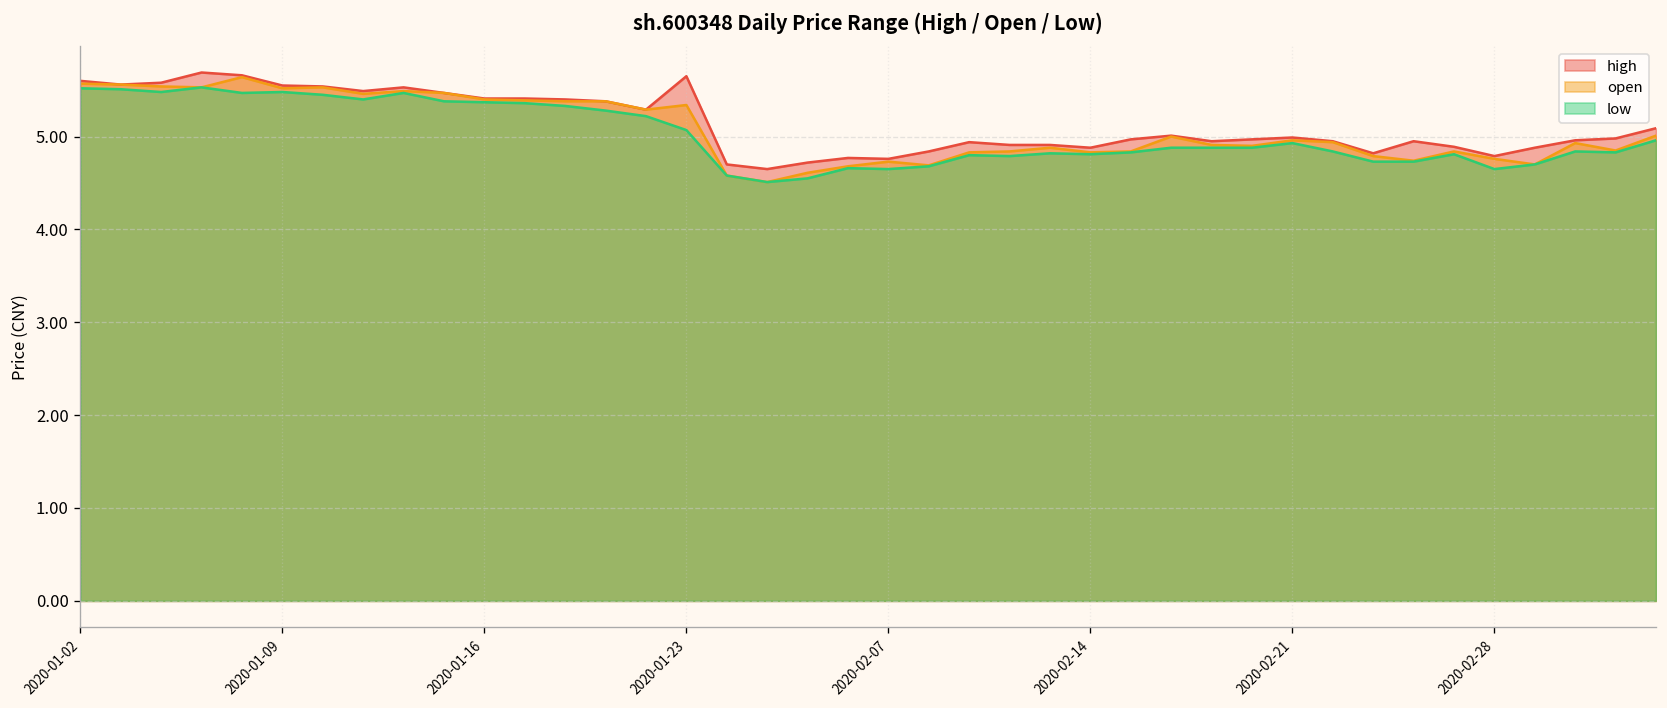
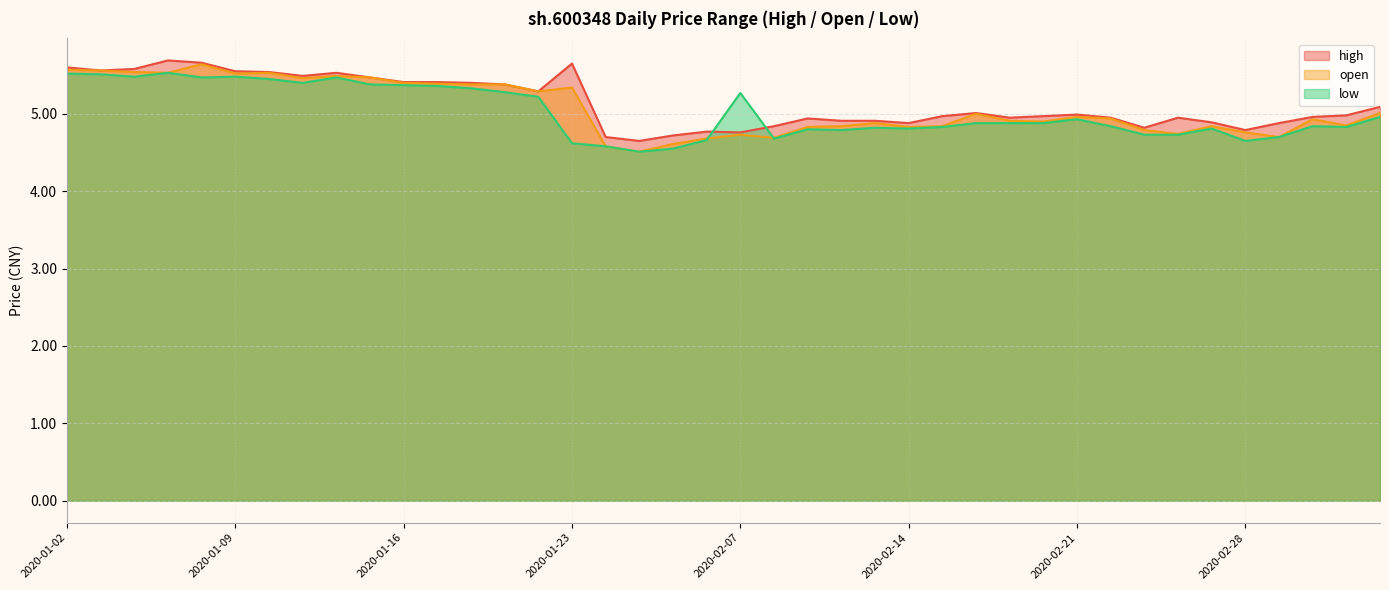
low, 2020-01-23: 5.1 -> 4.6
low, 2020-02-07: 4.7 -> 5.3
